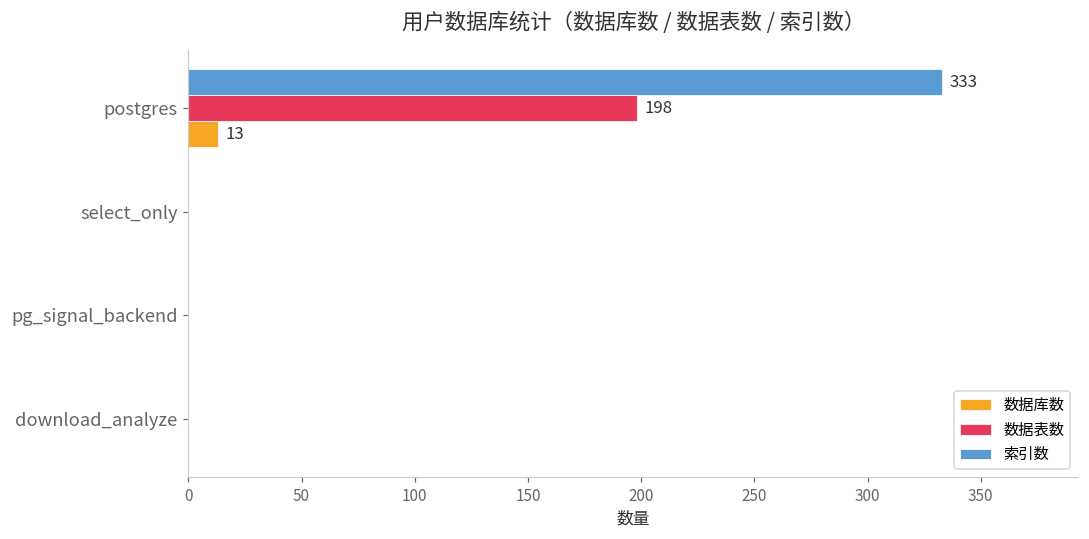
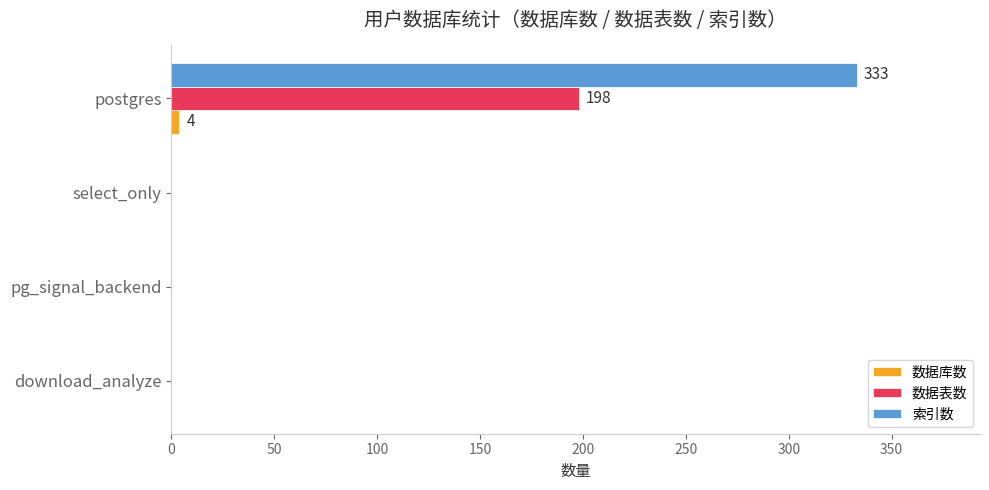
数据库数, postgres: 13 -> 4
